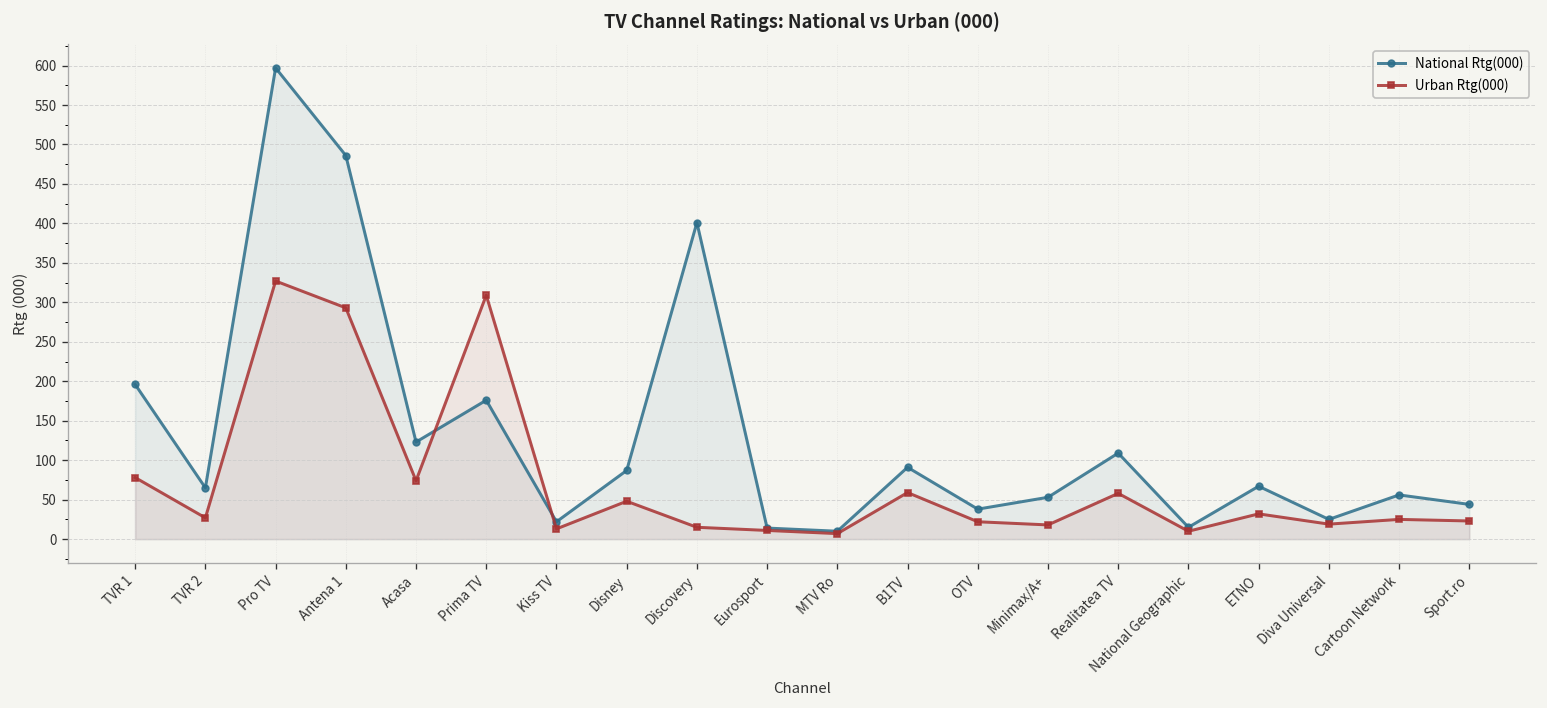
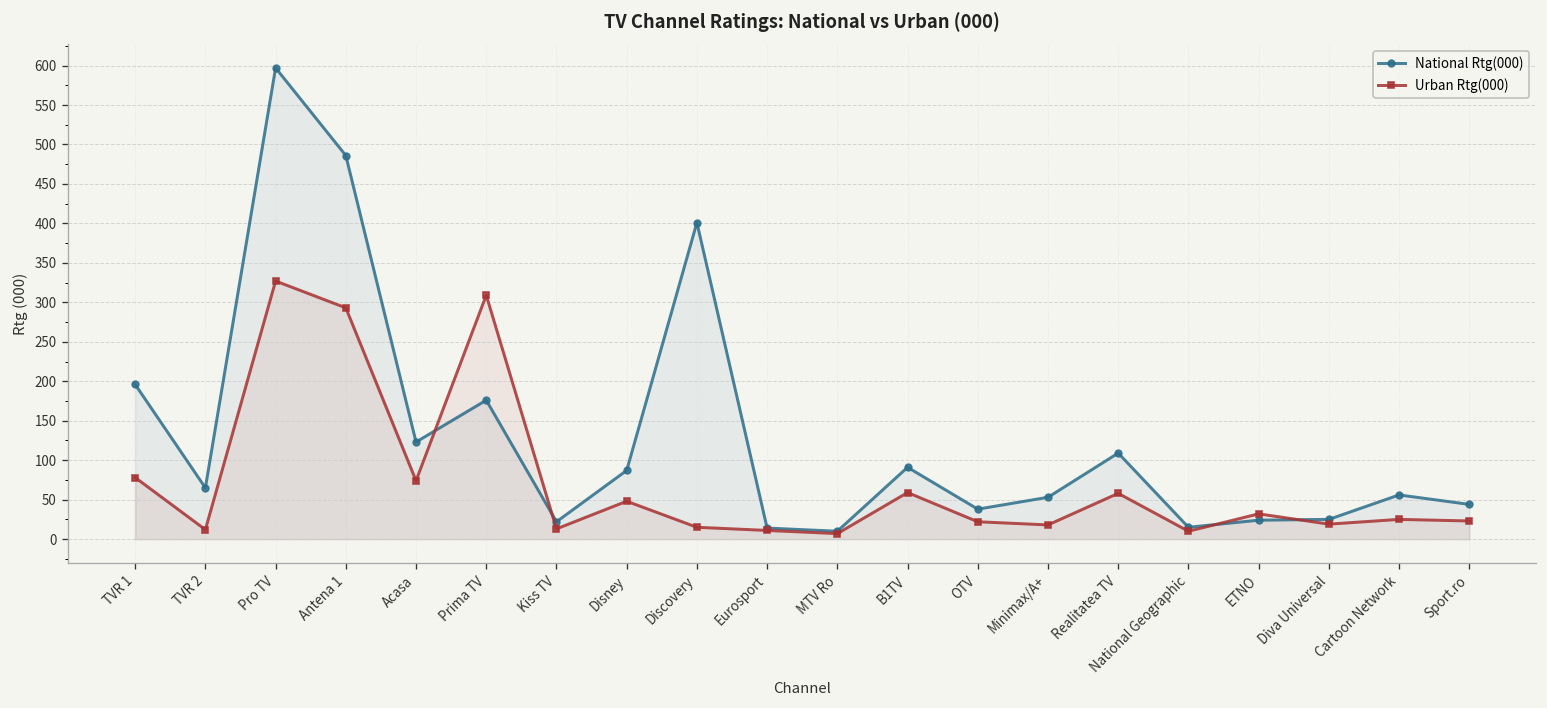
Urban Rtg(000), TVR 2: 30 -> 10
National Rtg(000), ETNO: 70 -> 20
